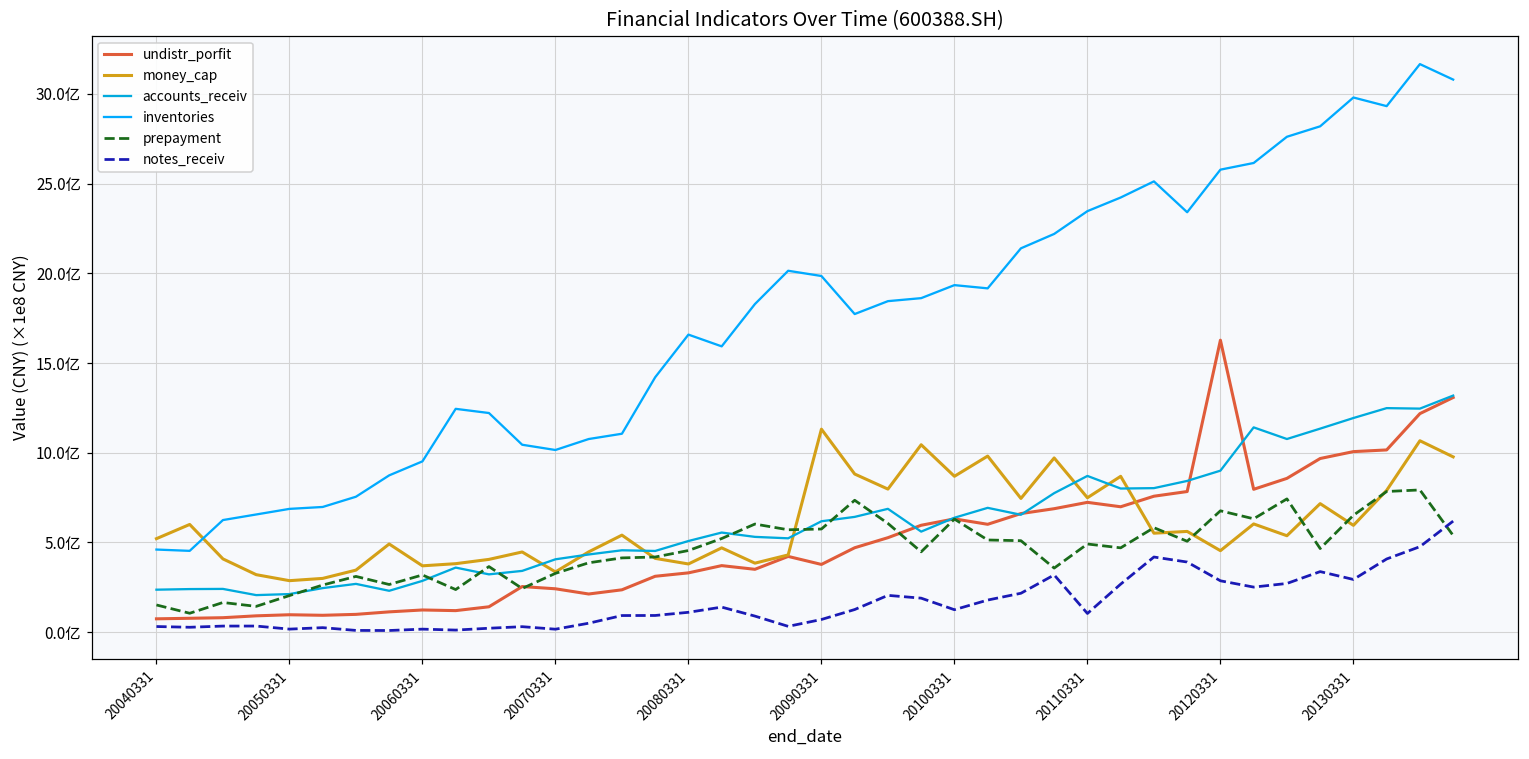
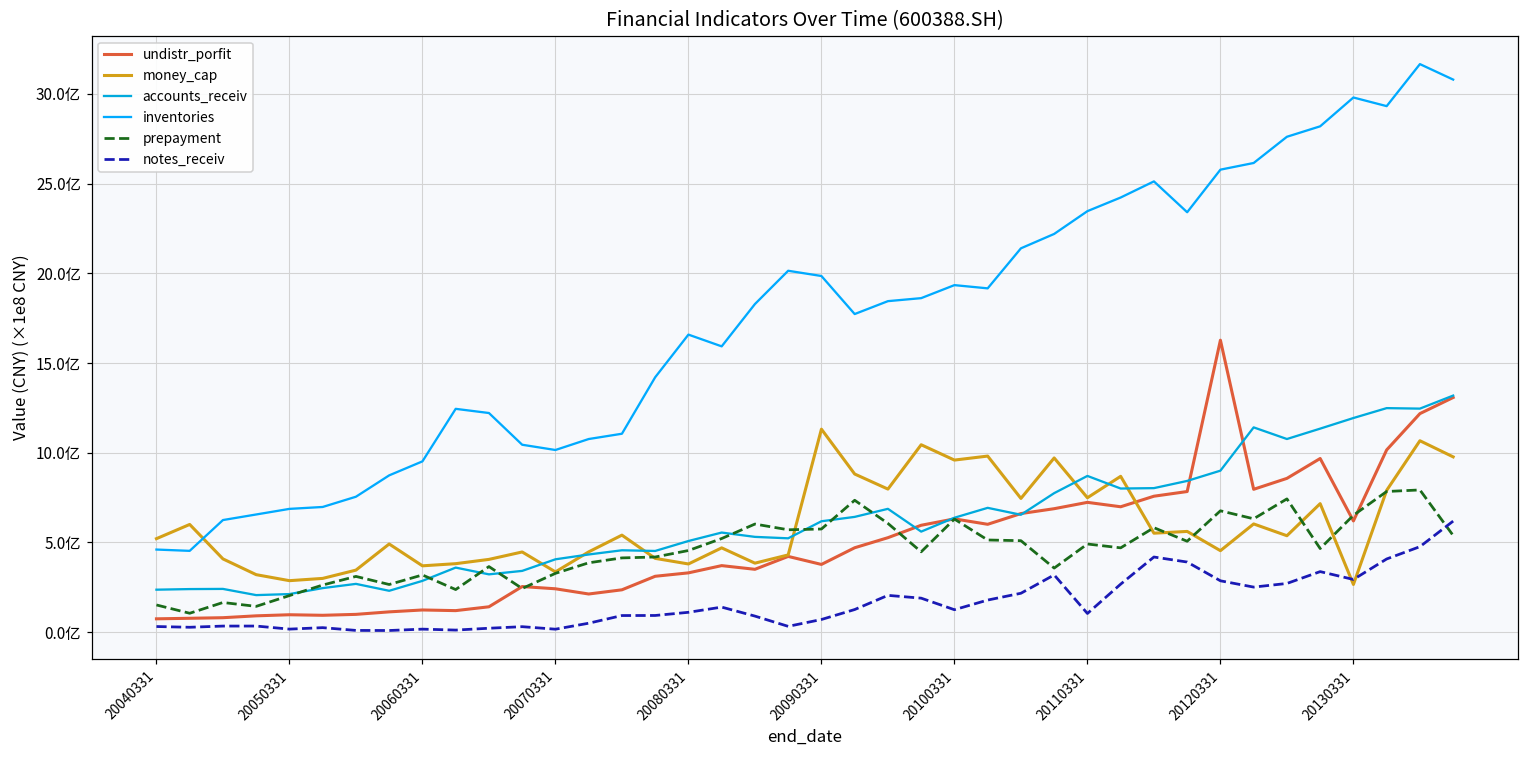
money_cap, 20100331: 8.7亿 -> 9.6亿
undistr_porfit, 20130331: 10.1亿 -> 6.2亿
money_cap, 20130331: 6.0亿 -> 2.7亿
